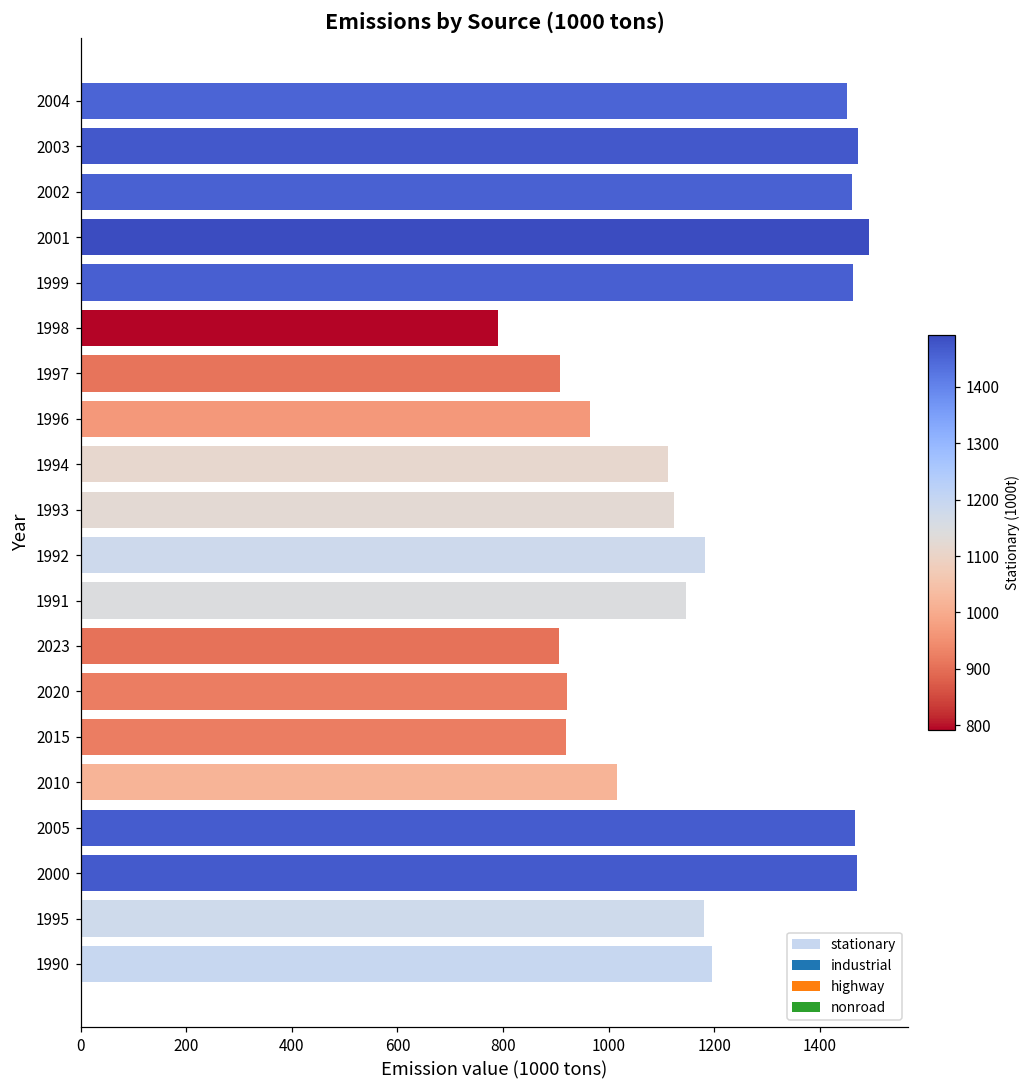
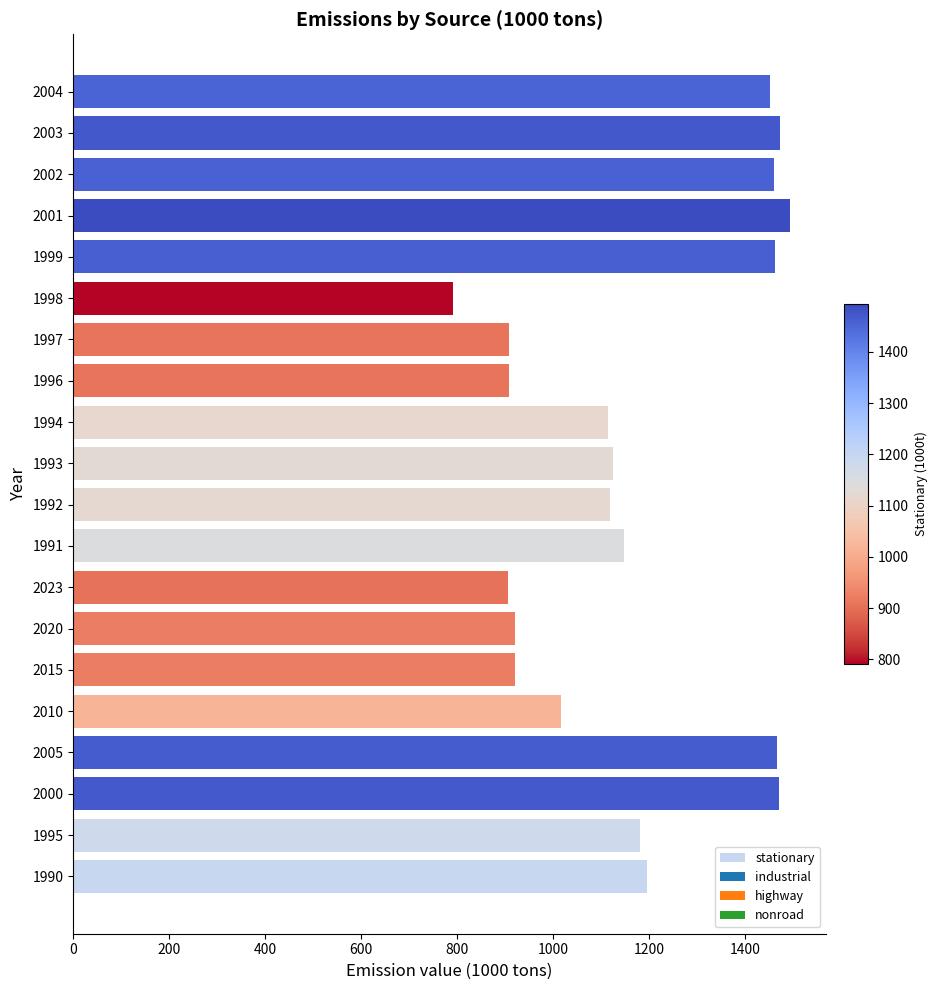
stationary, 1996: 960 -> 910
stationary, 1992: 1180 -> 1120
